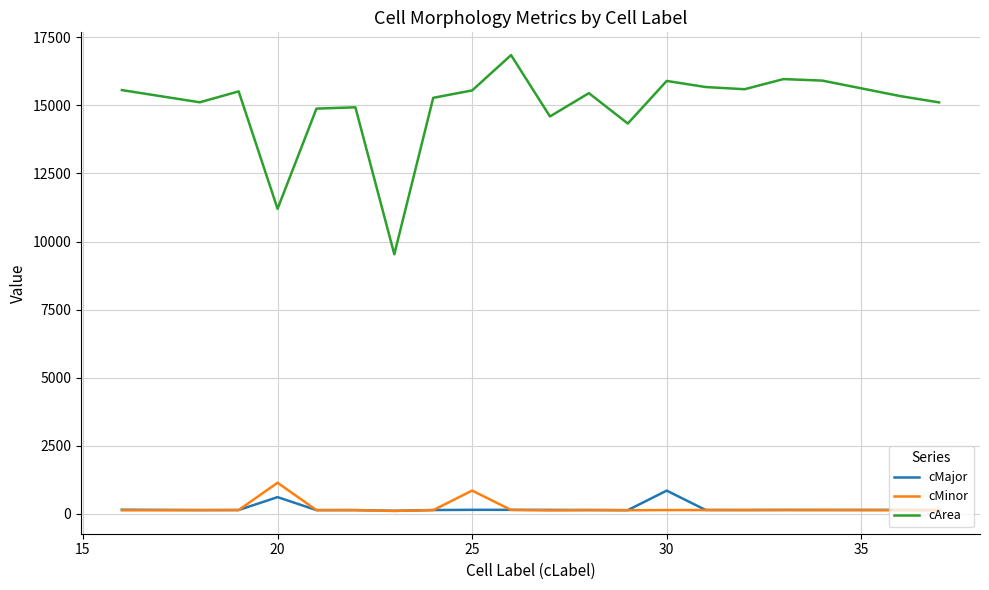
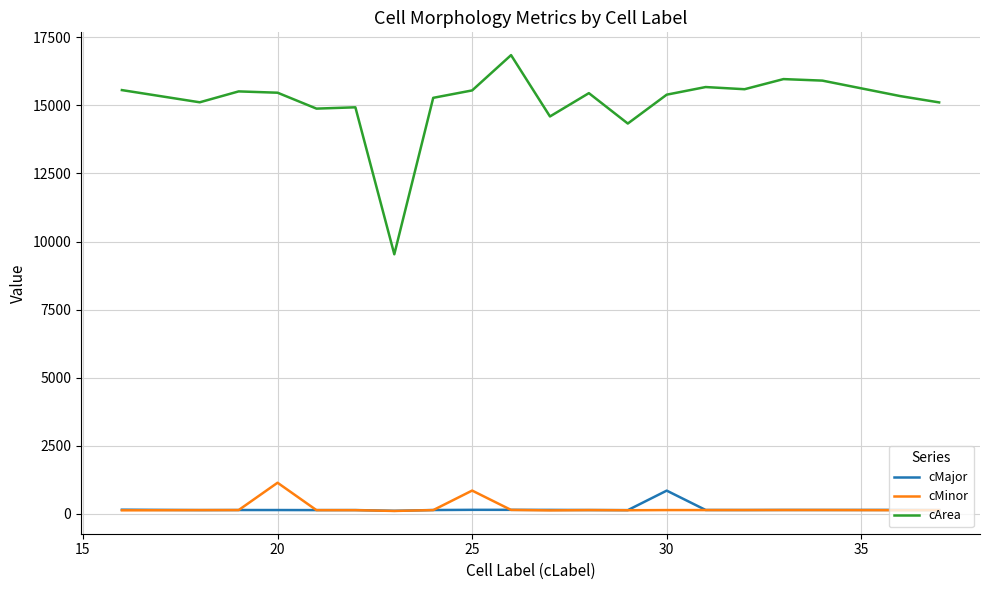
cMajor, 20: 600 -> 100
cArea, 20: 11200 -> 15500
cArea, 30: 15900 -> 15400
